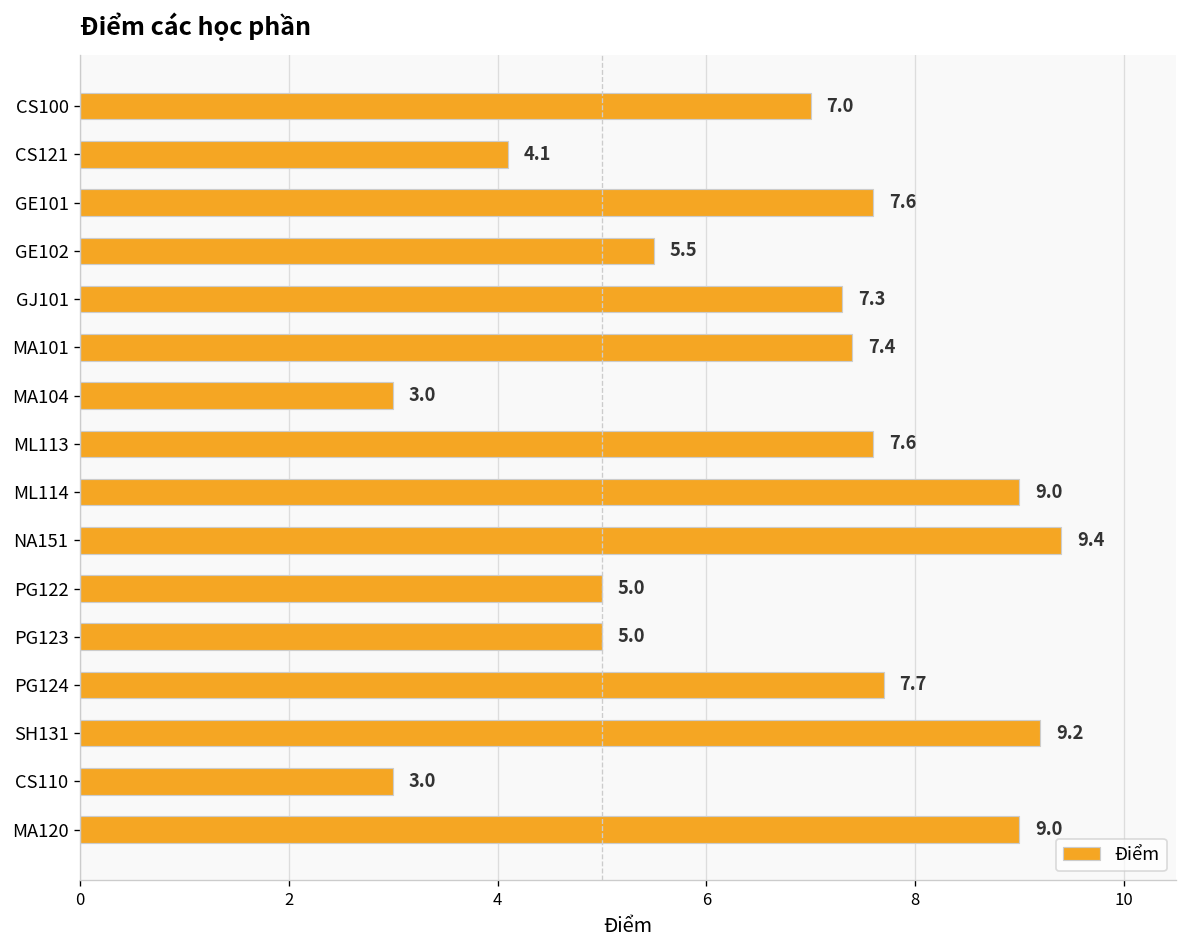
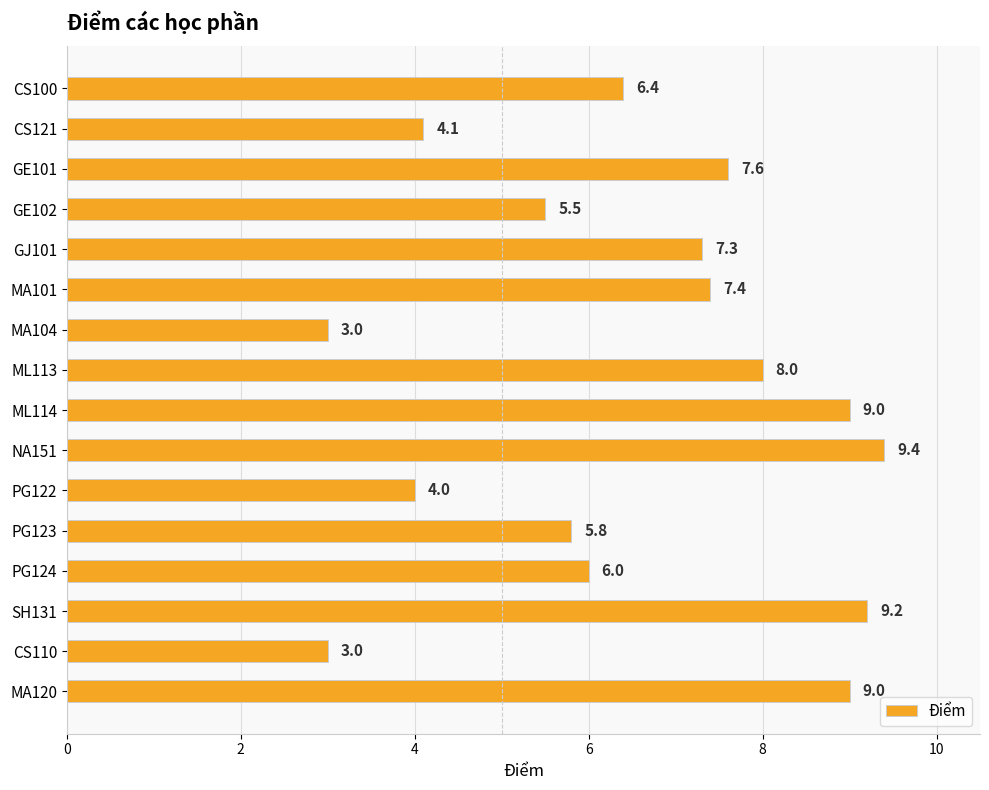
CS100: 7.0 -> 6.4
ML113: 7.6 -> 8.0
PG122: 5.0 -> 4.0
PG123: 5.0 -> 5.8
PG124: 7.7 -> 6.0
